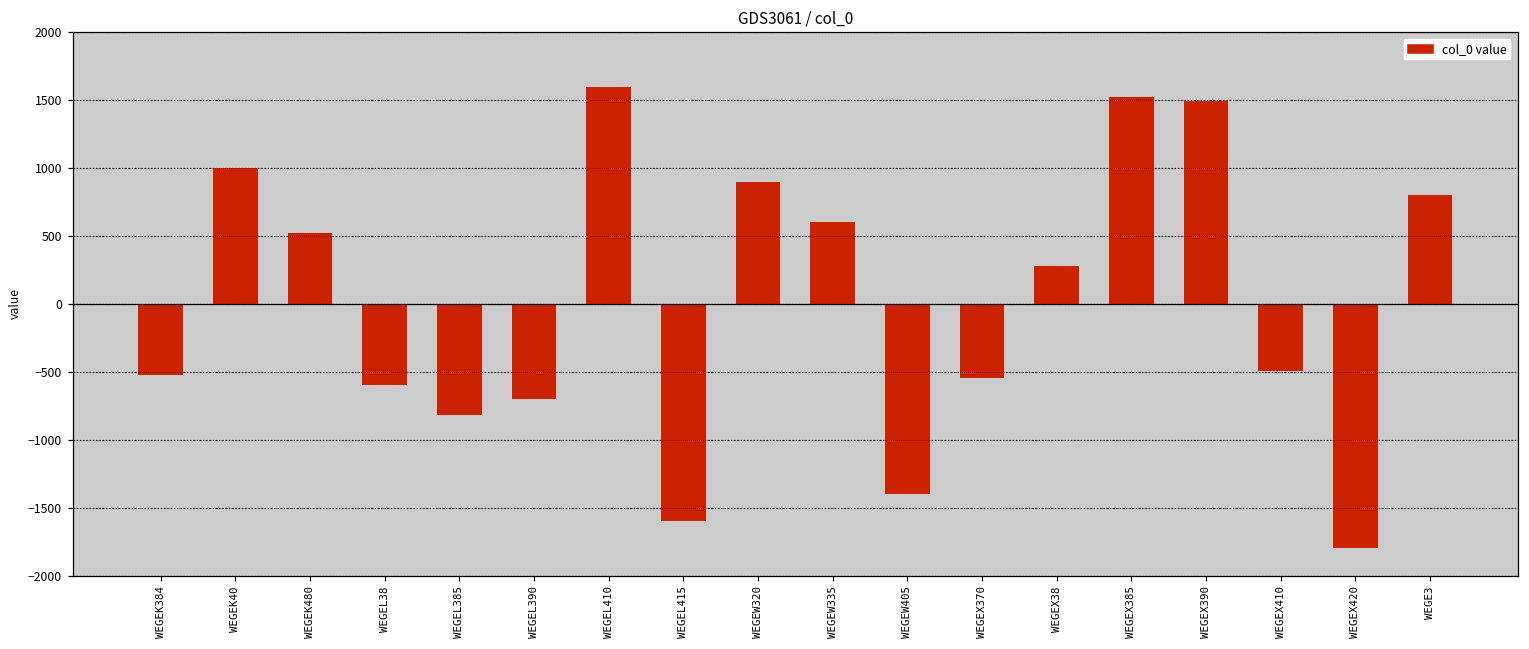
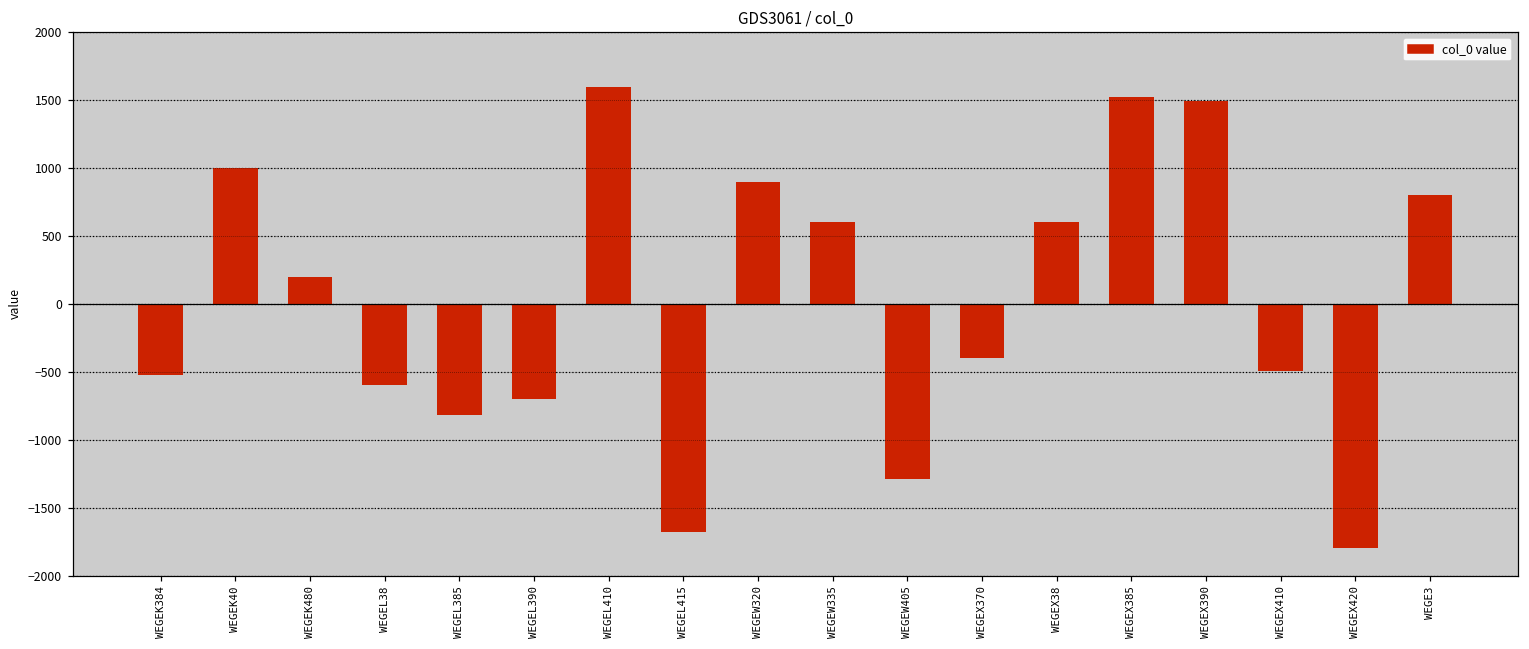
WEGEK480: 520 -> 200
WEGEL415: -1600 -> -1680
WEGEW405: -1400 -> -1290
WEGEX370: -550 -> -400
WEGEX38: 280 -> 600
